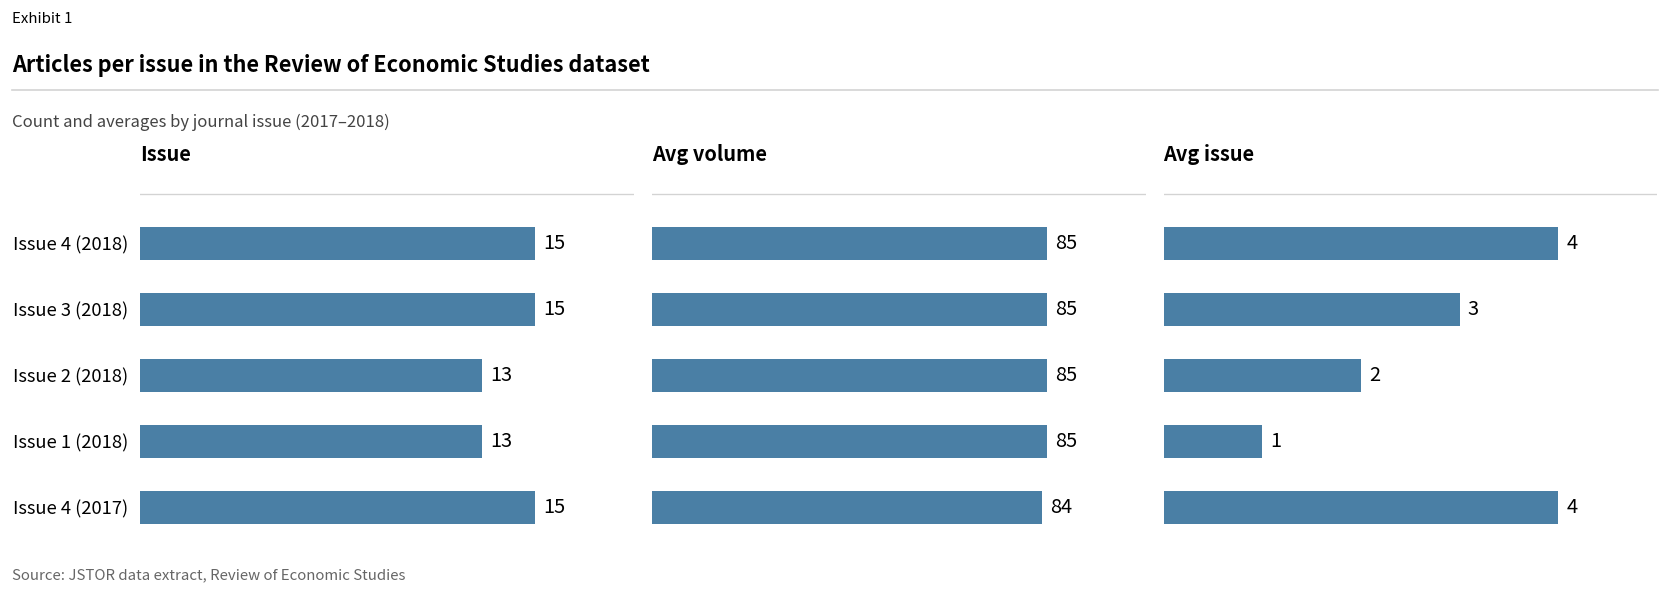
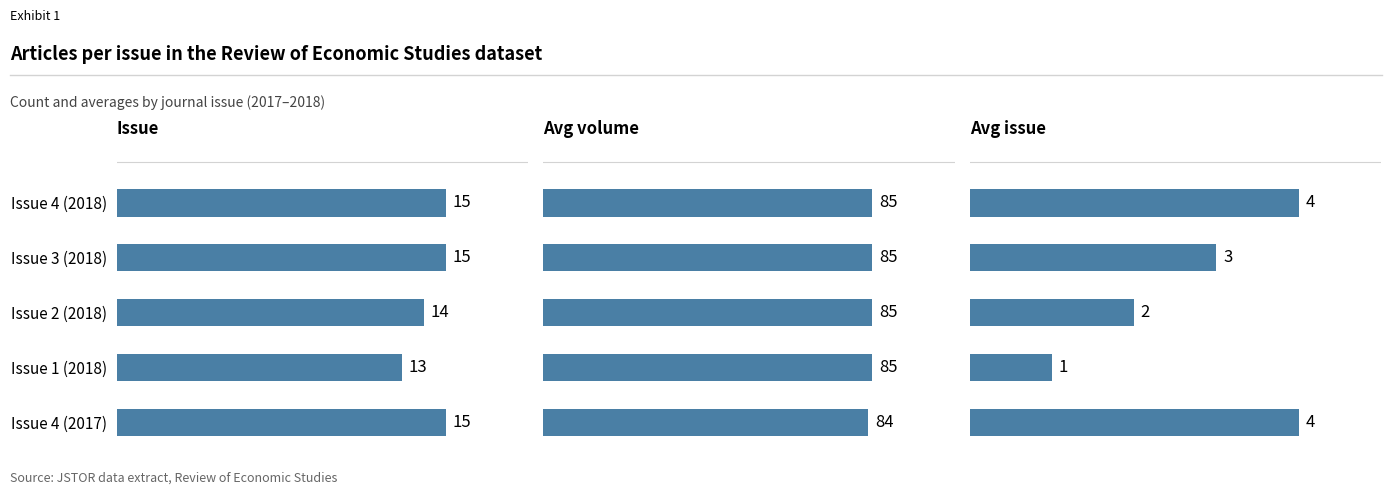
Issue, Issue 2 (2018): 13 -> 14
